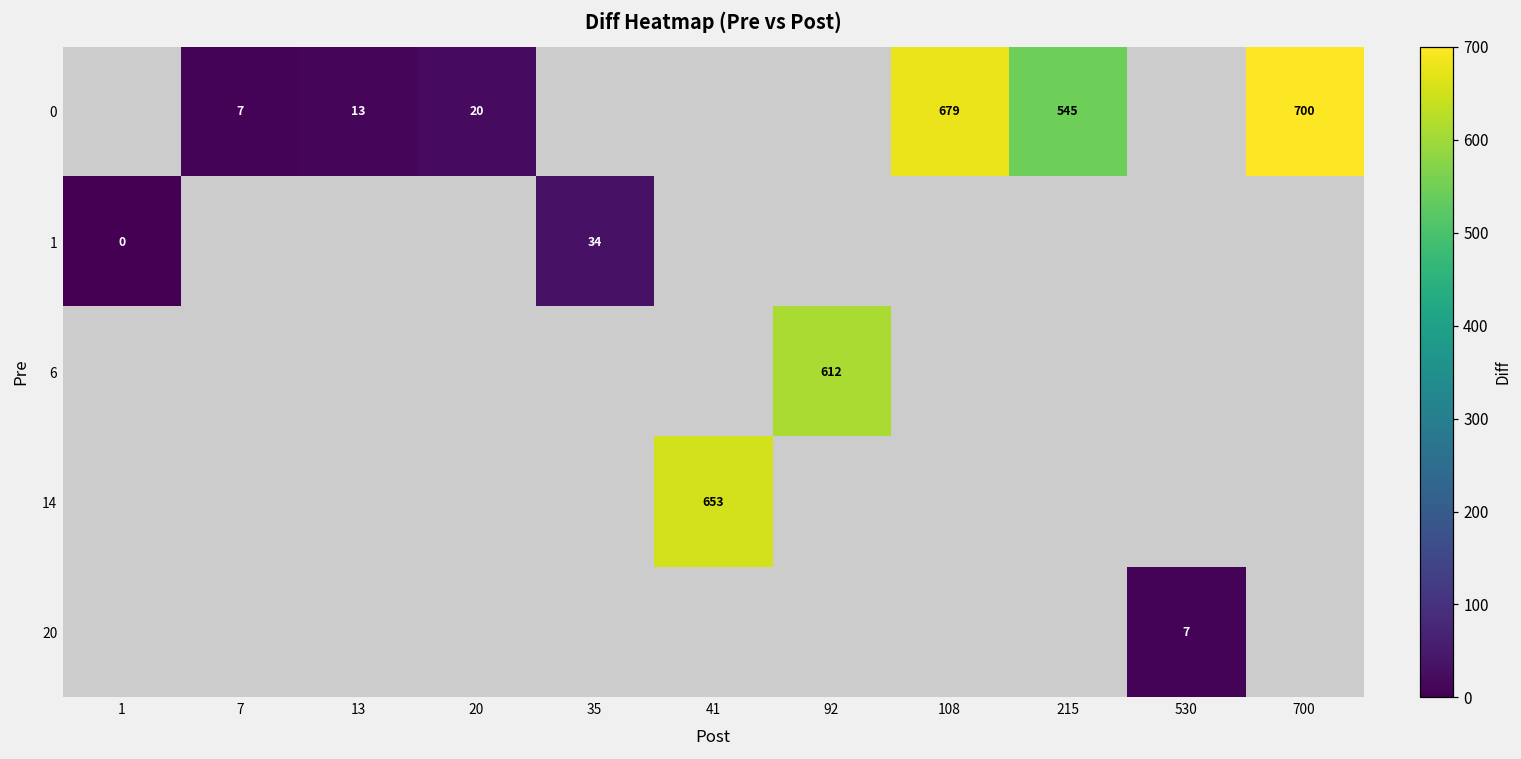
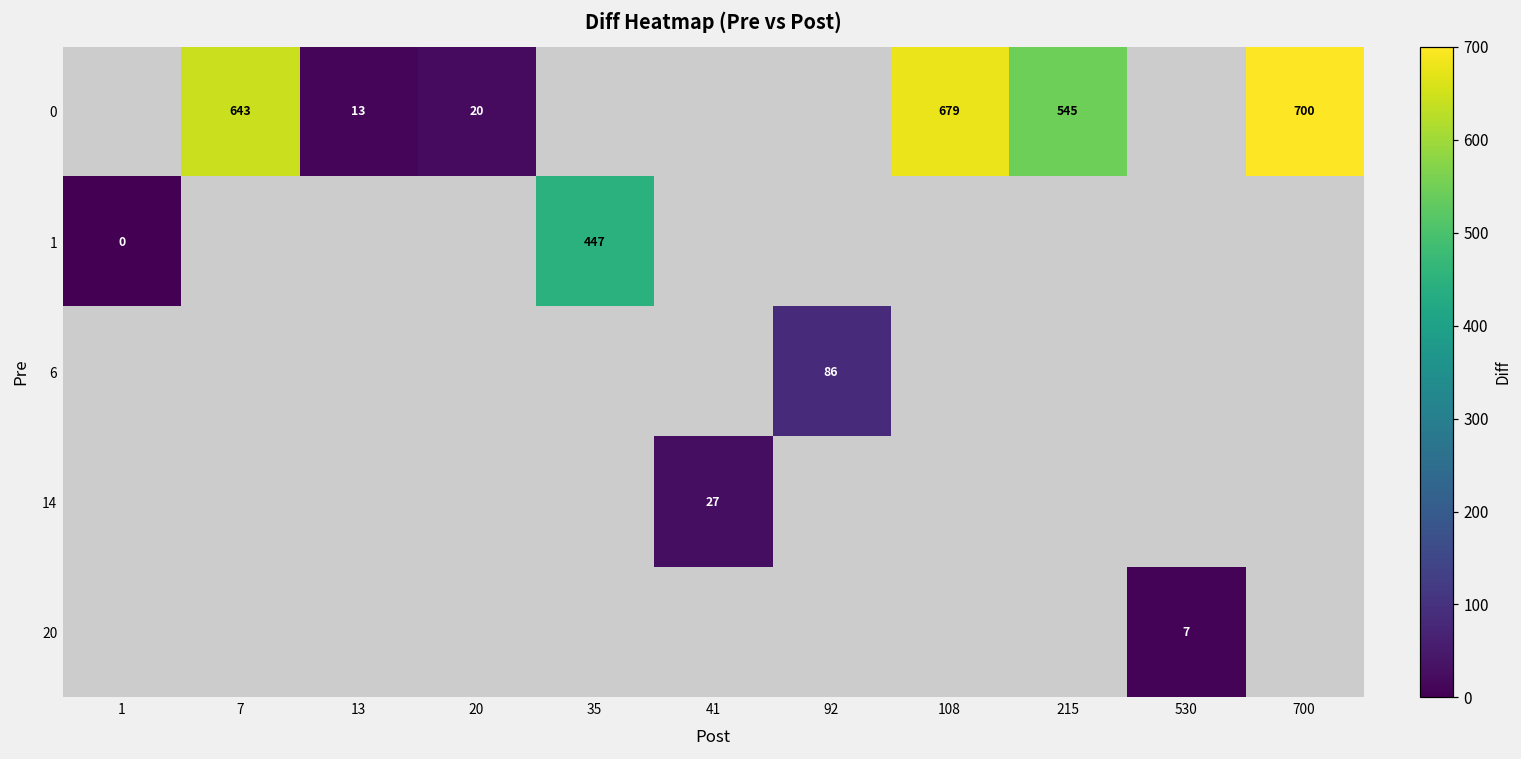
0, 7: 7 -> 643
1, 35: 34 -> 447
6, 92: 612 -> 86
14, 41: 653 -> 27
